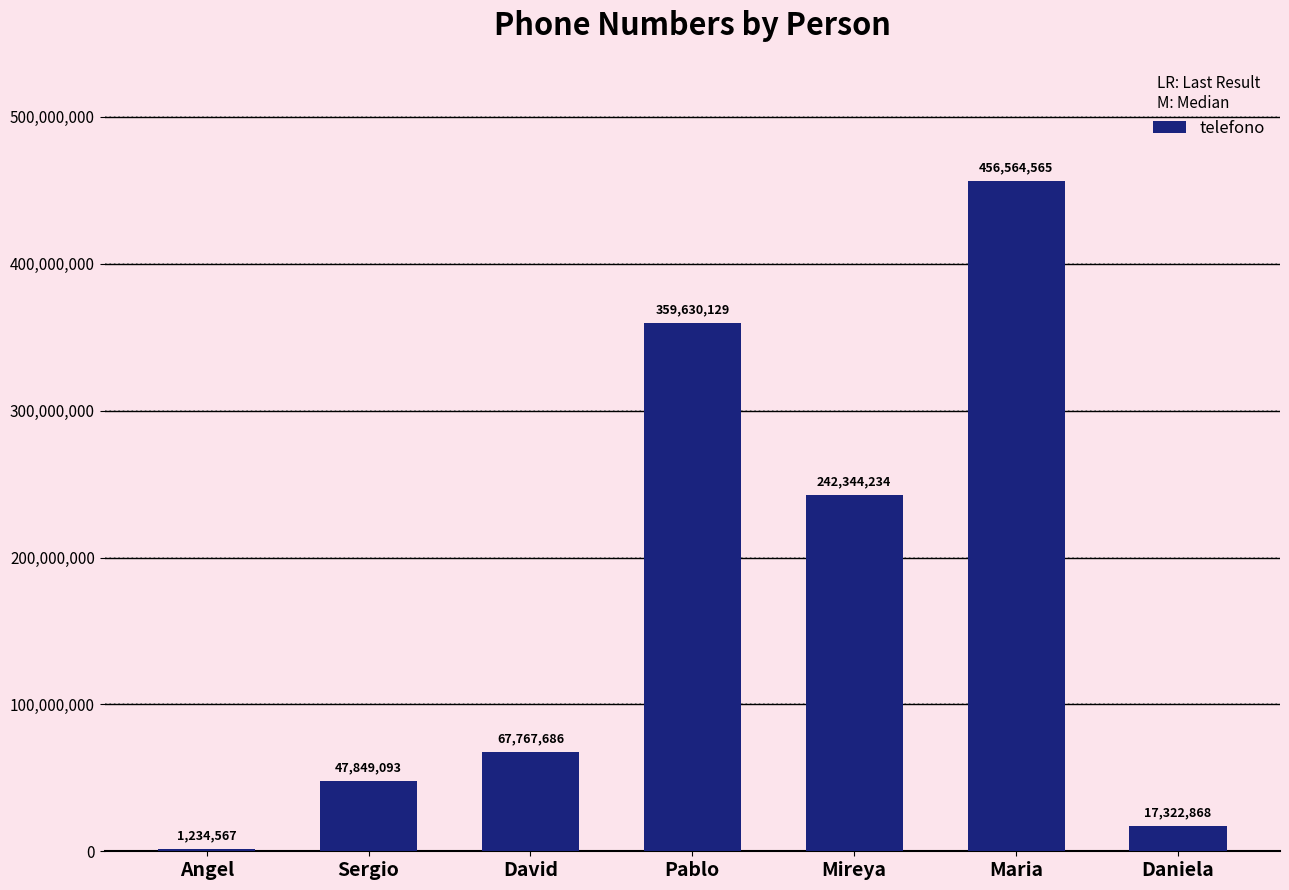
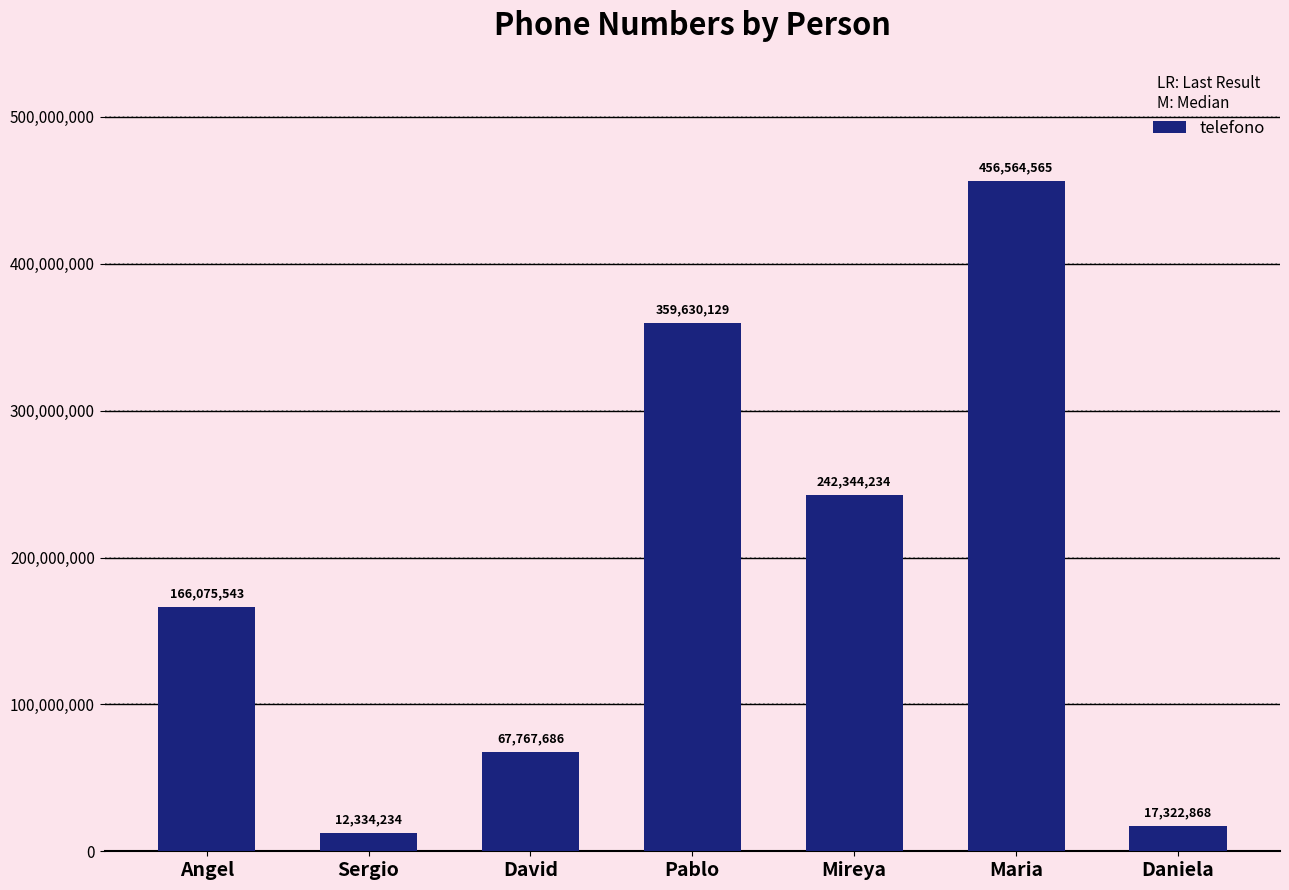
Angel: 1,234,567 -> 166,075,543
Sergio: 47,849,093 -> 12,334,234
